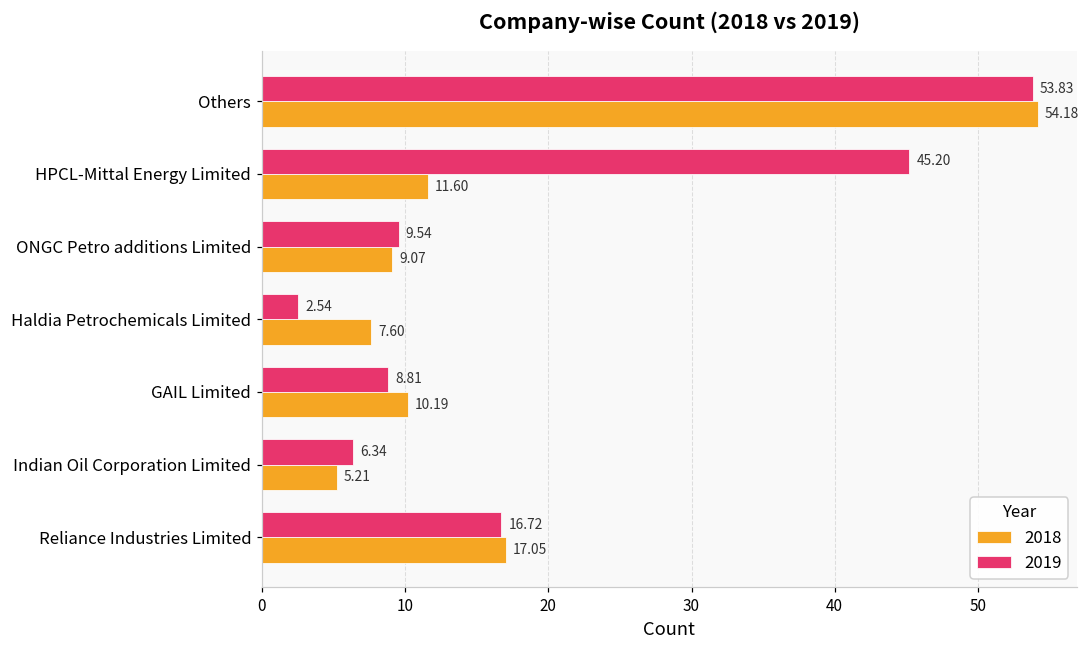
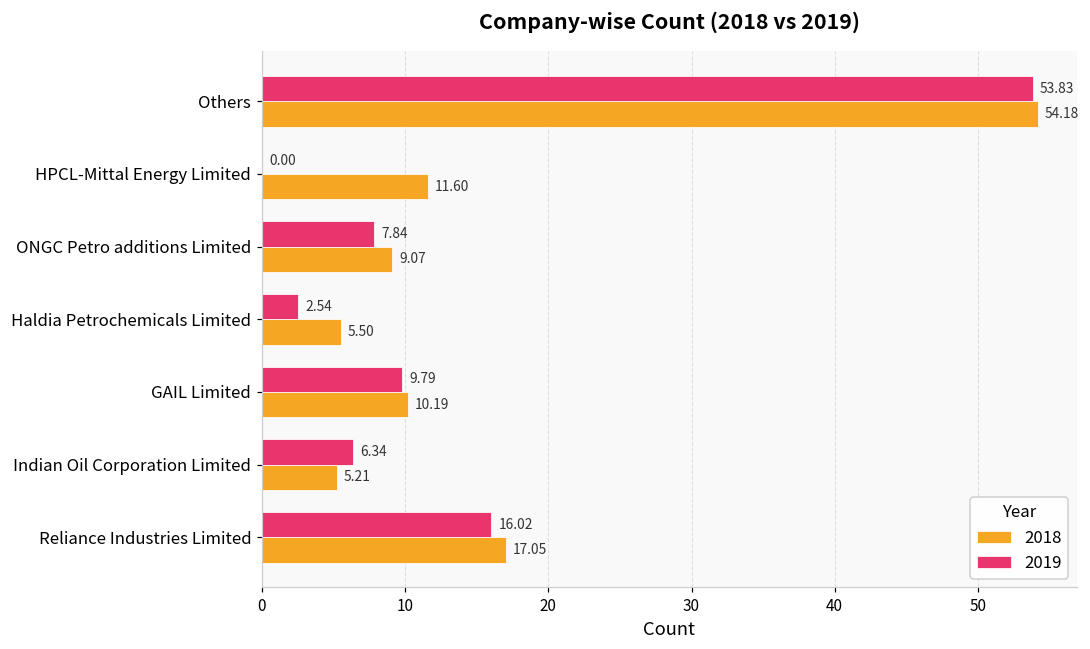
2019, HPCL-Mittal Energy Limited: 45.20 -> 0.00
2019, ONGC Petro additions Limited: 9.54 -> 7.84
2018, Haldia Petrochemicals Limited: 7.60 -> 5.50
2019, GAIL Limited: 8.81 -> 9.79
2019, Reliance Industries Limited: 16.72 -> 16.02
